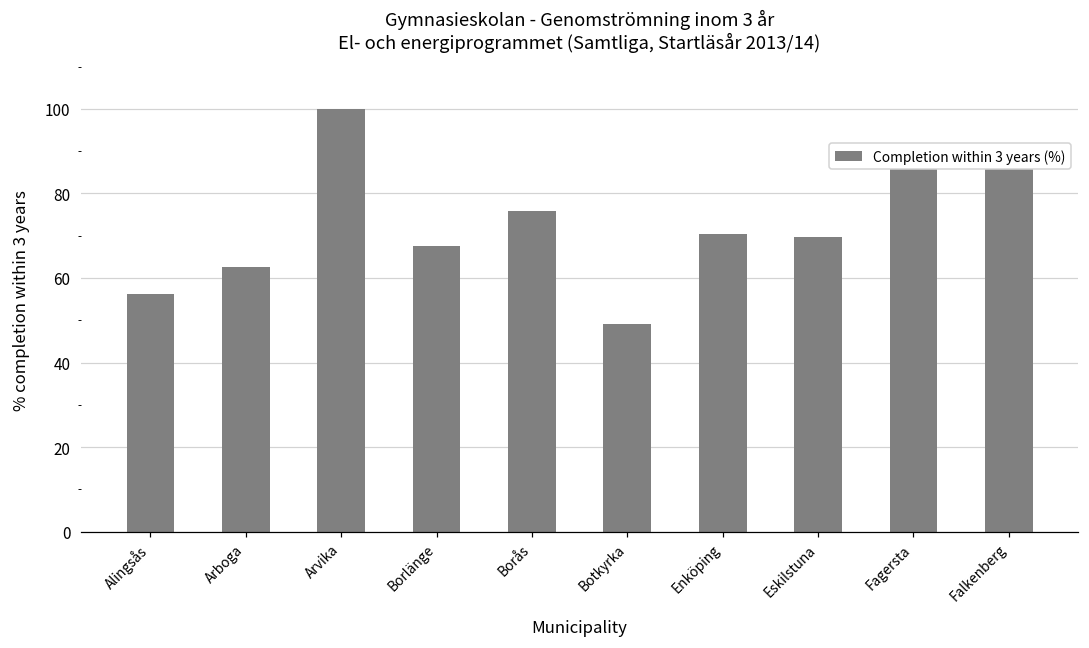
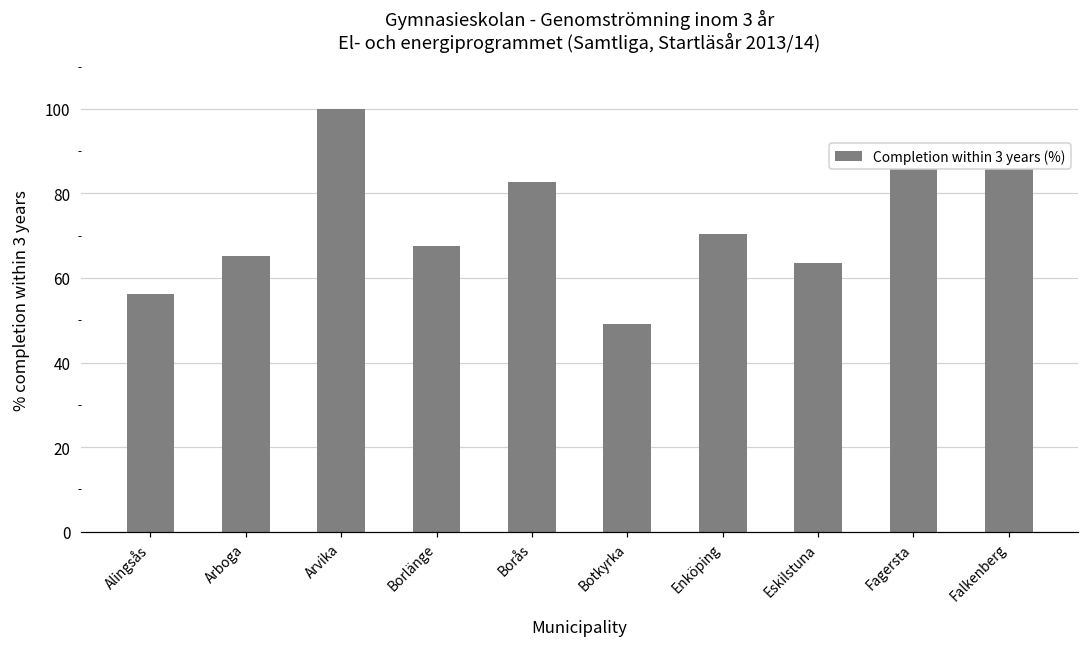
Arboga: 63 -> 65
Borås: 76 -> 83
Eskilstuna: 70 -> 64
